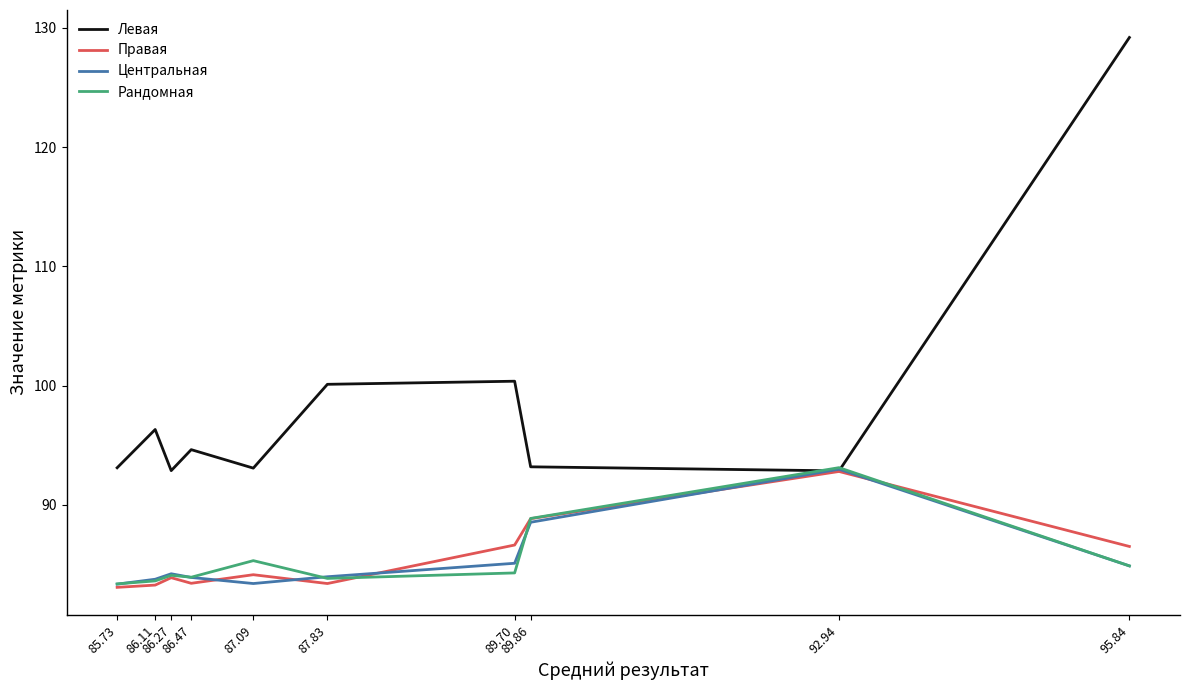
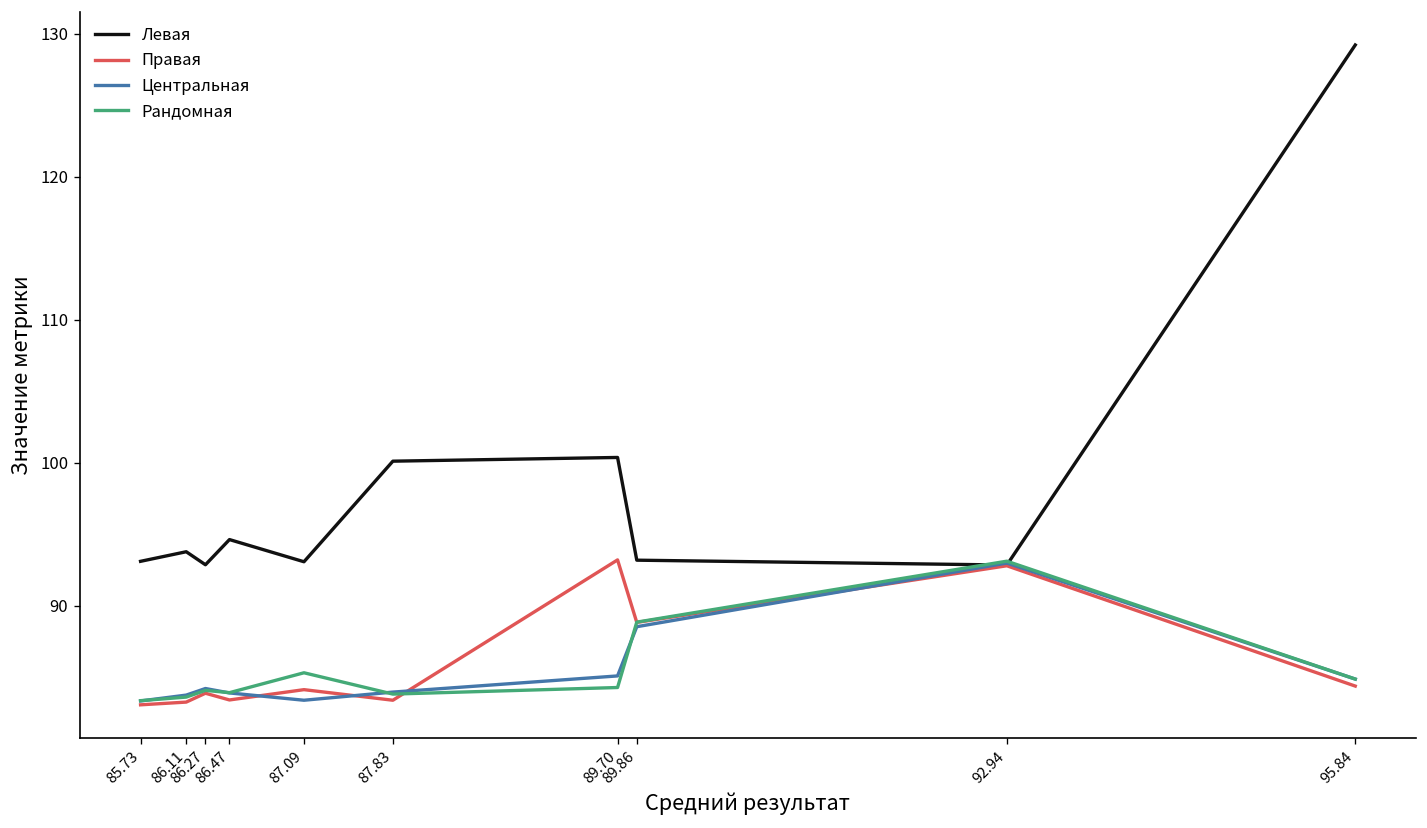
Левая, 86.11: 96.3 -> 93.8
Правая, 89.70: 86.6 -> 93.2
Правая, 95.84: 86.5 -> 84.4
